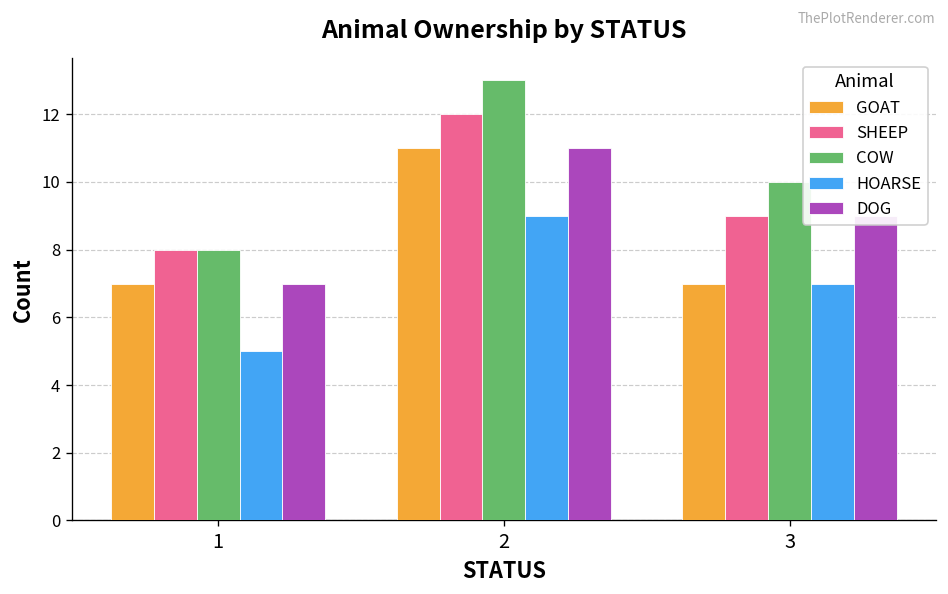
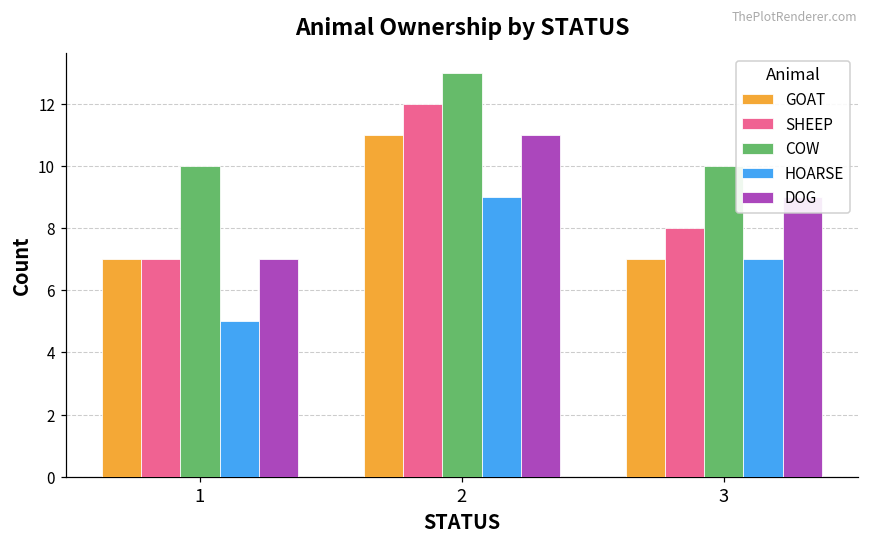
SHEEP, 1: 8 -> 7
COW, 1: 8 -> 10
SHEEP, 3: 9 -> 8
